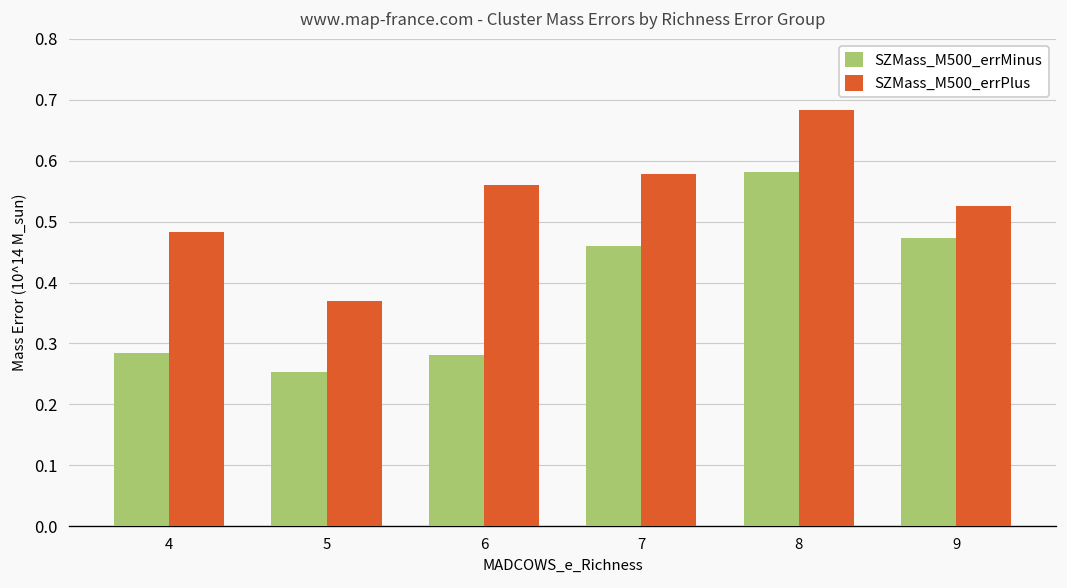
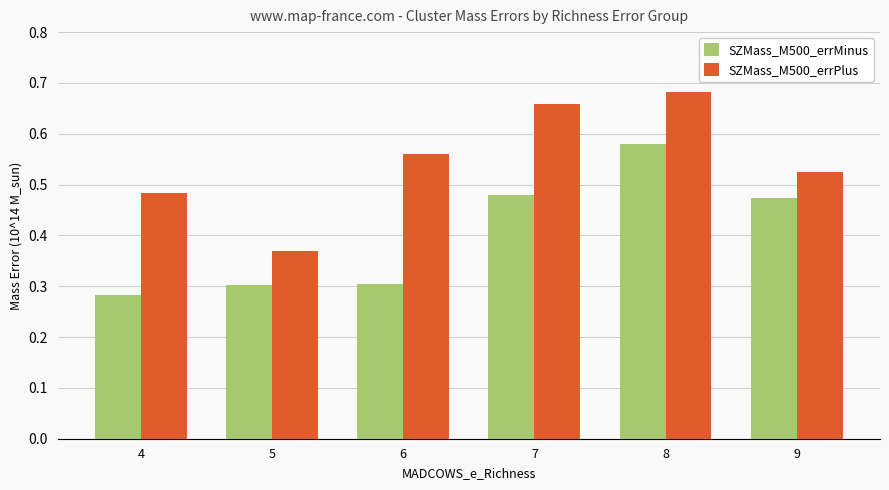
SZMass_M500_errMinus, 5: 0.25 -> 0.30
SZMass_M500_errMinus, 6: 0.28 -> 0.30
SZMass_M500_errMinus, 7: 0.46 -> 0.48
SZMass_M500_errPlus, 7: 0.58 -> 0.66
